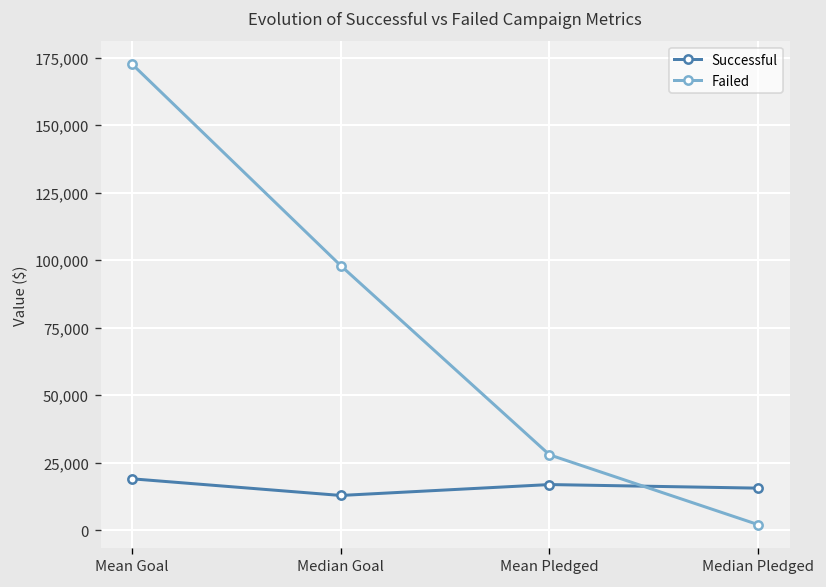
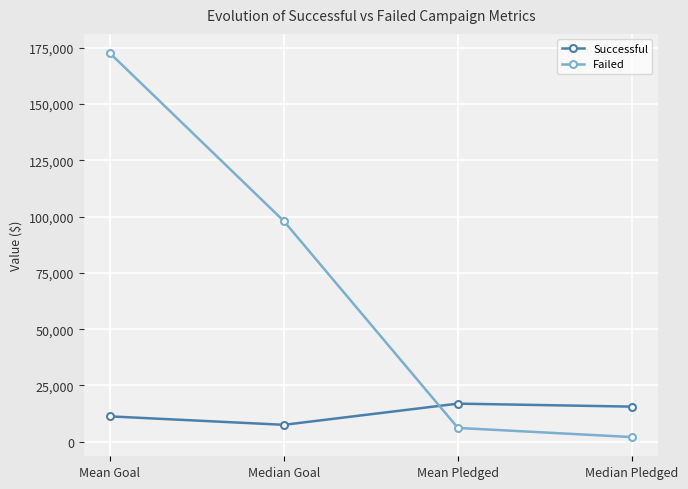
Successful, Mean Goal: 19,000 -> 11,000
Successful, Median Goal: 13,000 -> 8,000
Failed, Mean Pledged: 28,000 -> 6,000
